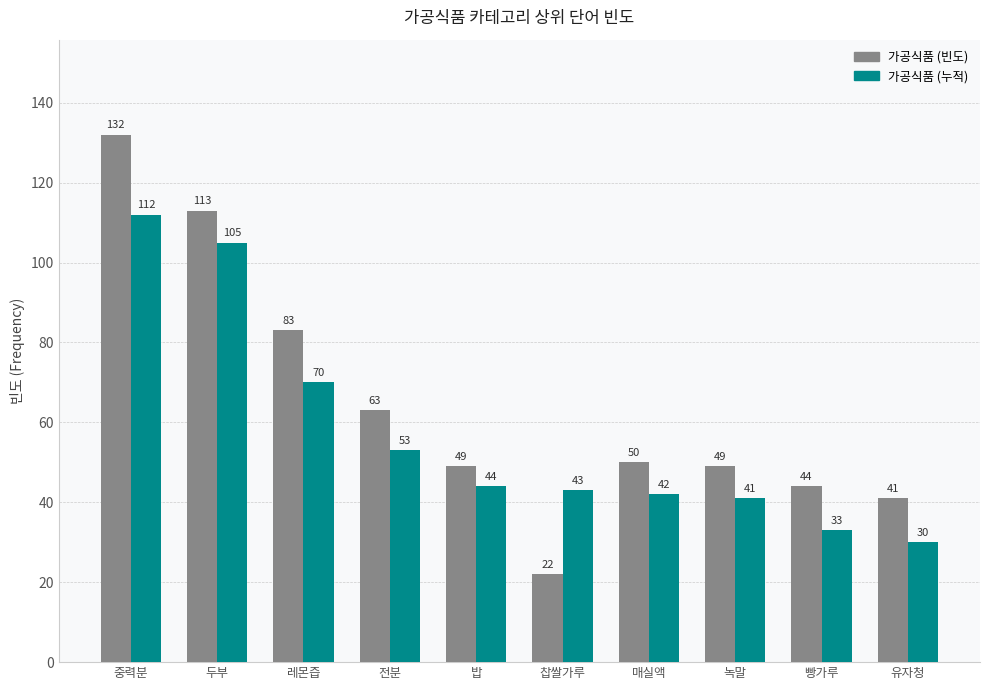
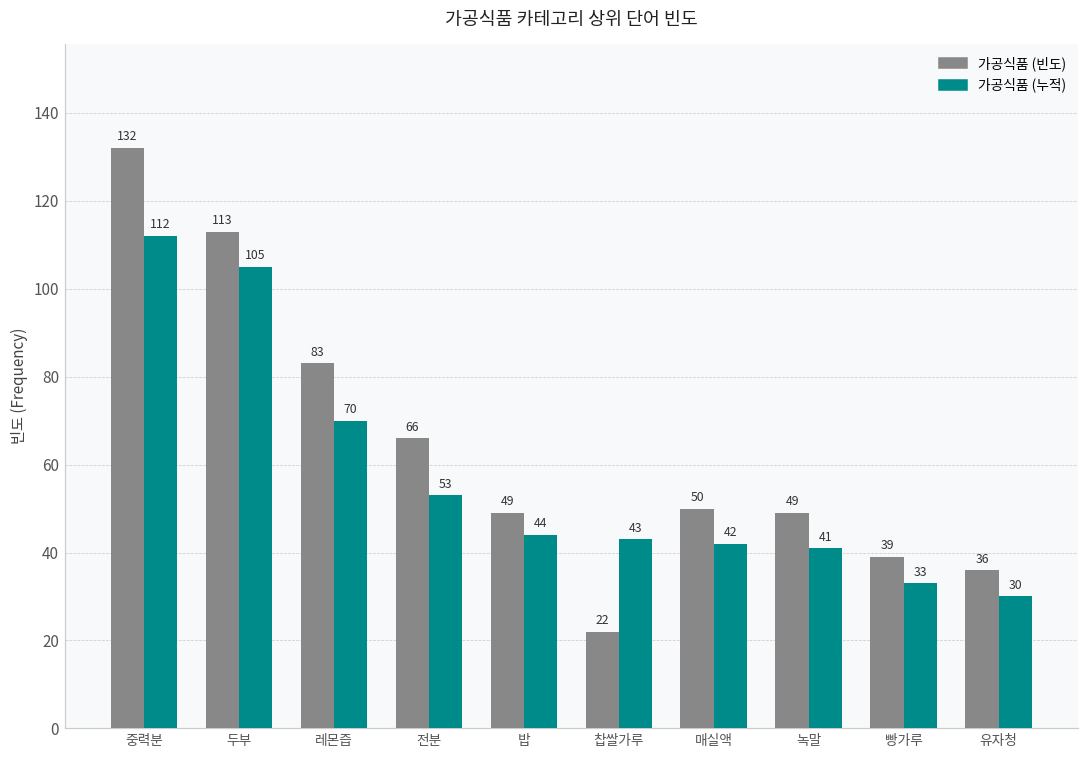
가공식품 (빈도), 전분: 63 -> 66
가공식품 (빈도), 빵가루: 44 -> 39
가공식품 (빈도), 유자청: 41 -> 36
